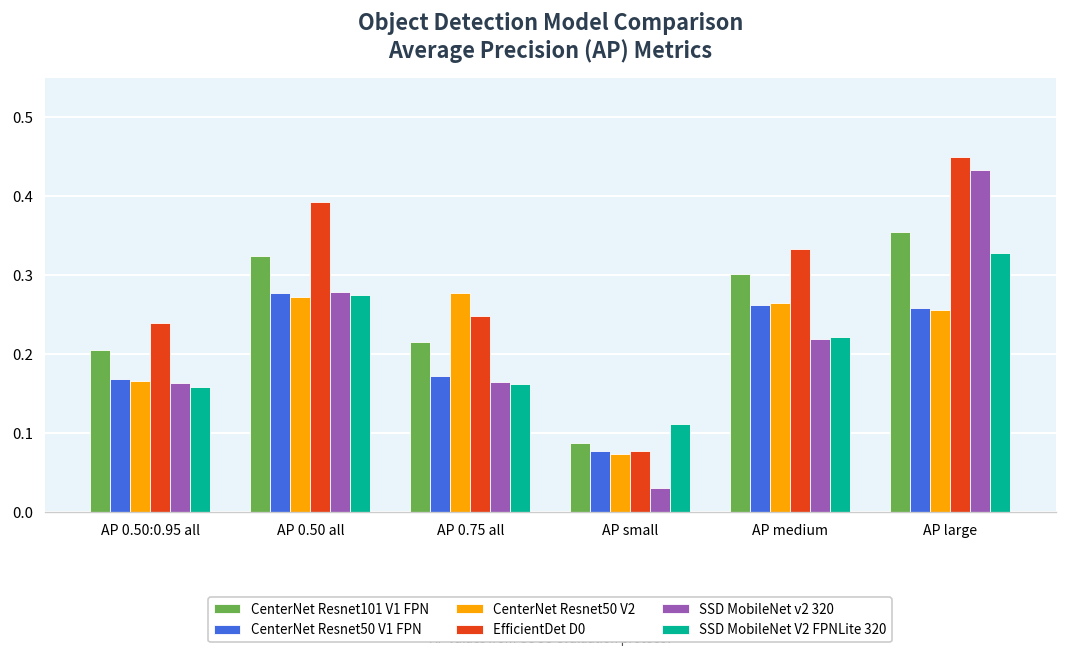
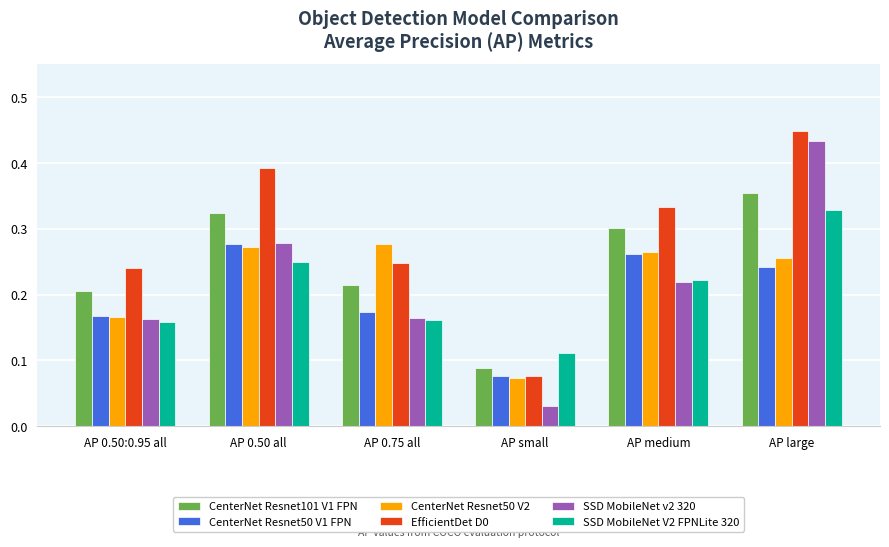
SSD MobileNet V2 FPNLite 320, AP 0.50 all: 0.28 -> 0.25
CenterNet Resnet50 V1 FPN, AP large: 0.26 -> 0.24
